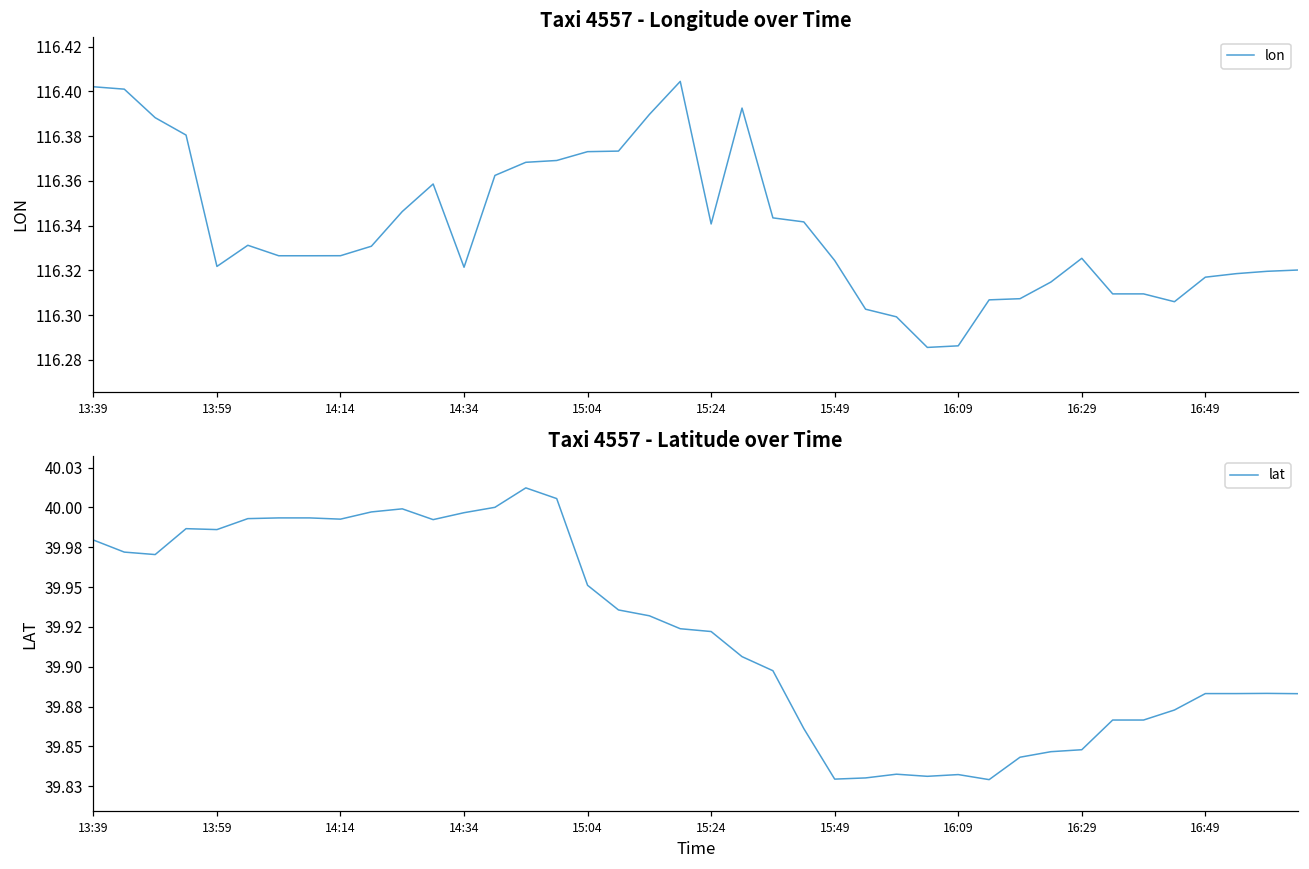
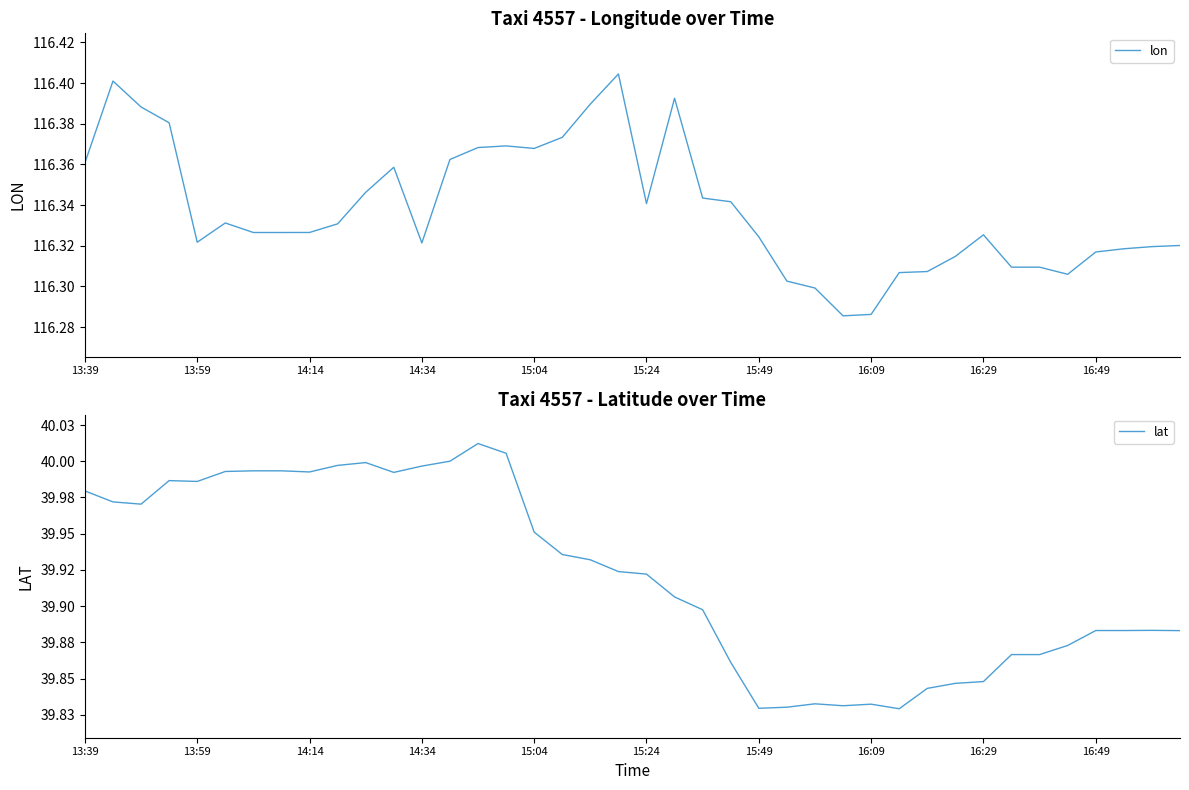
Taxi 4557 - Longitude over Time, 13:39: 116.402 -> 116.361
Taxi 4557 - Longitude over Time, 15:04: 116.373 -> 116.368
